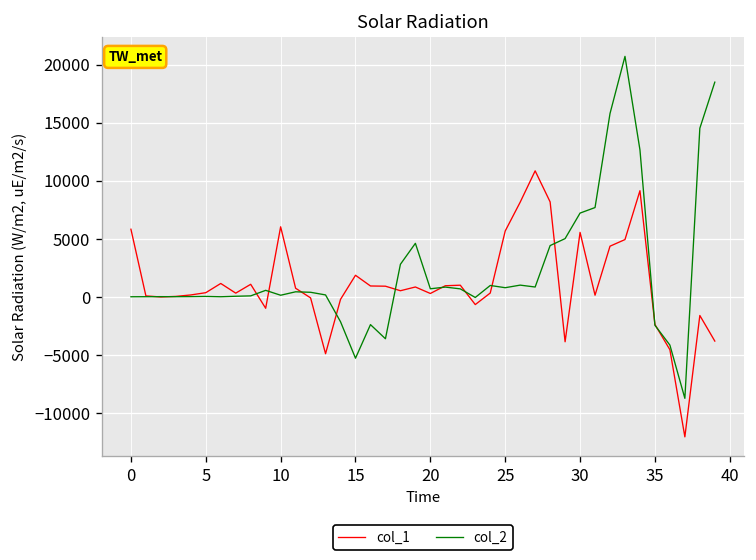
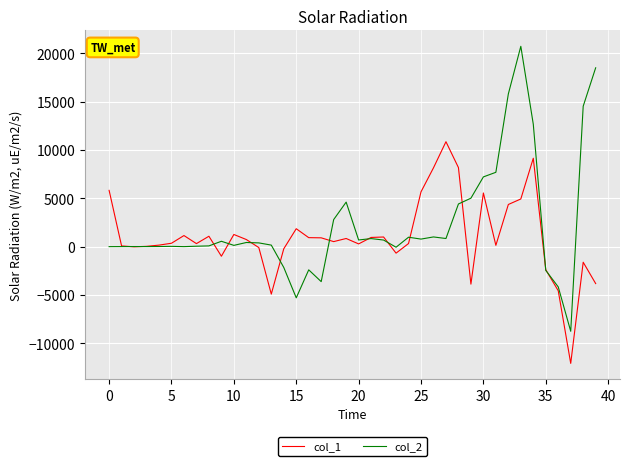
col_1, 10: 6000 -> 1000
